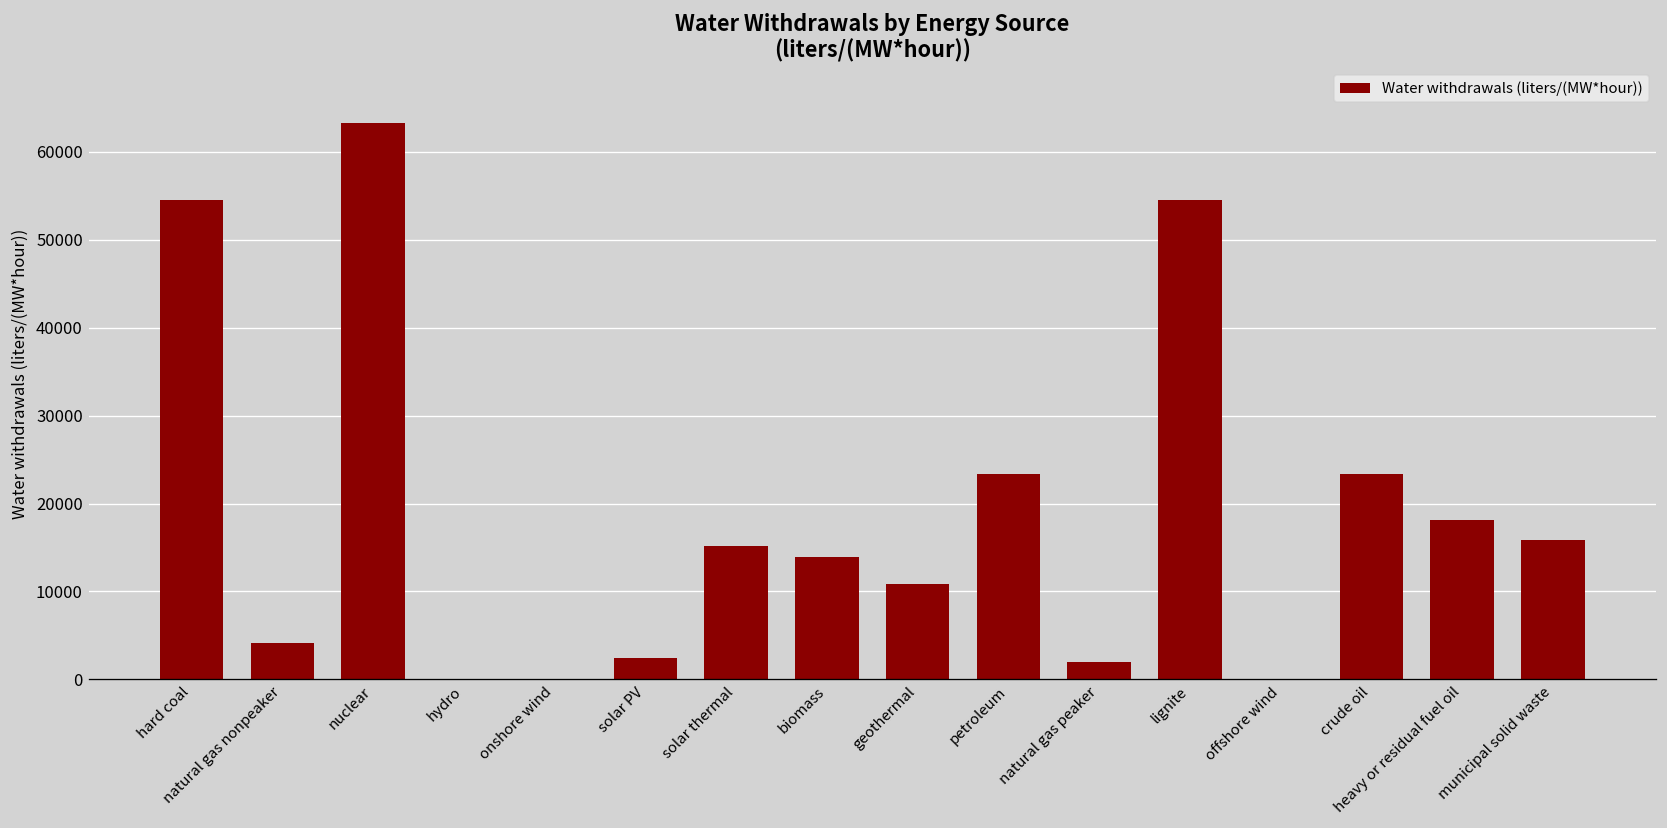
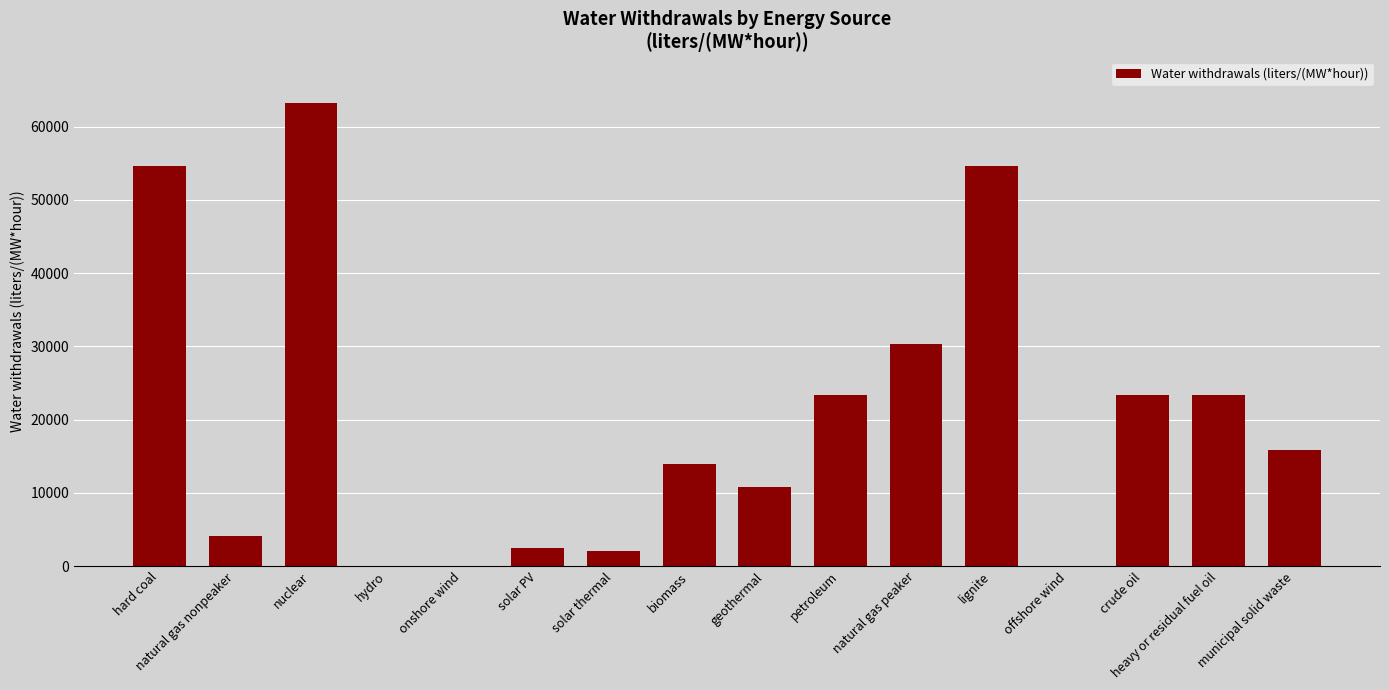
solar thermal: 15000 -> 2000
natural gas peaker: 2000 -> 30000
heavy or residual fuel oil: 18000 -> 23000
